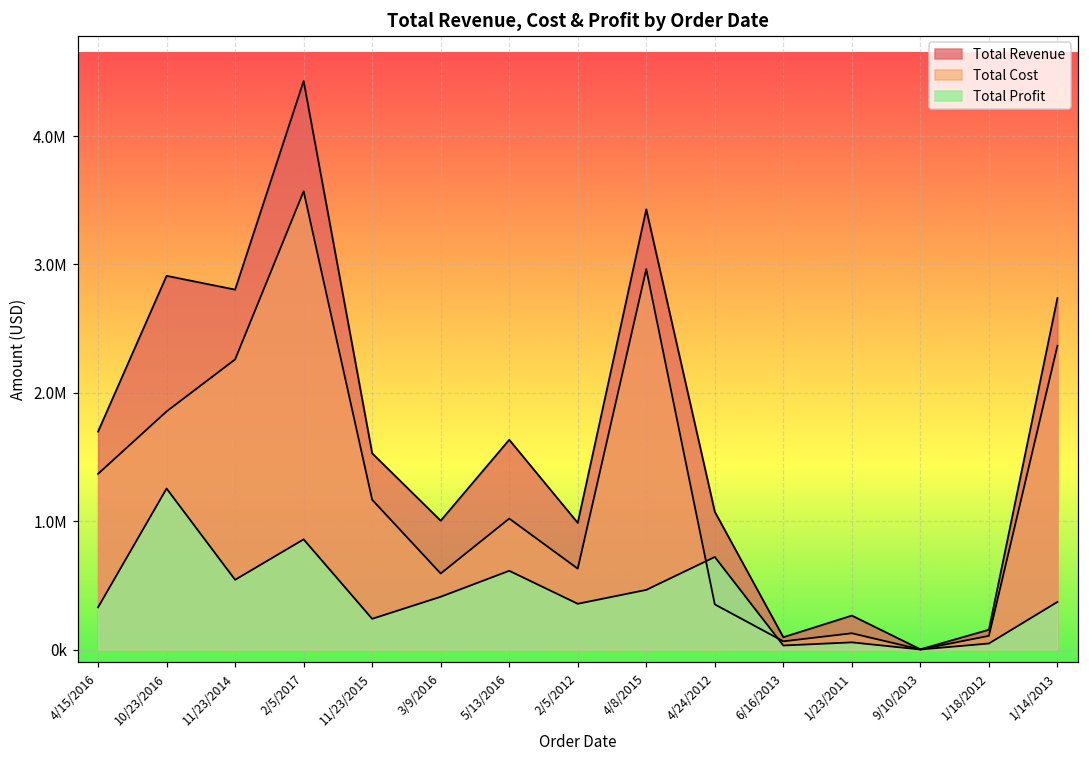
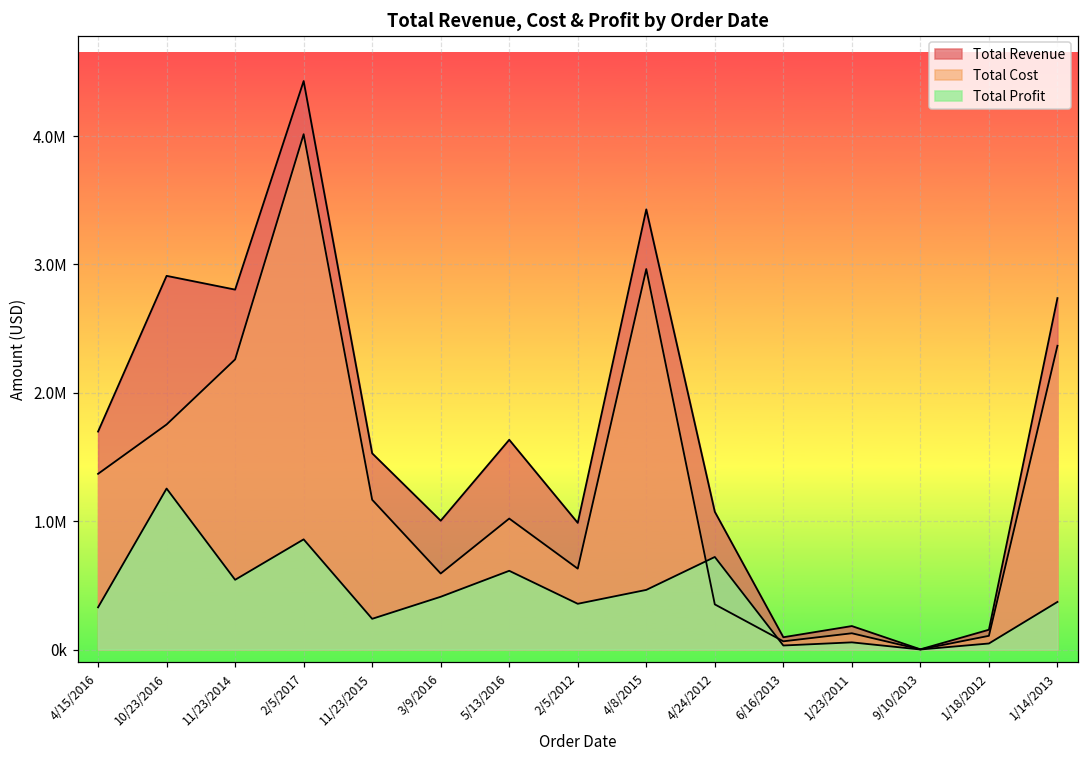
Total Cost, 10/23/2016: 1860000 -> 1750000
Total Cost, 2/5/2017: 3570000 -> 4010000
Total Revenue, 1/23/2011: 260000 -> 180000
